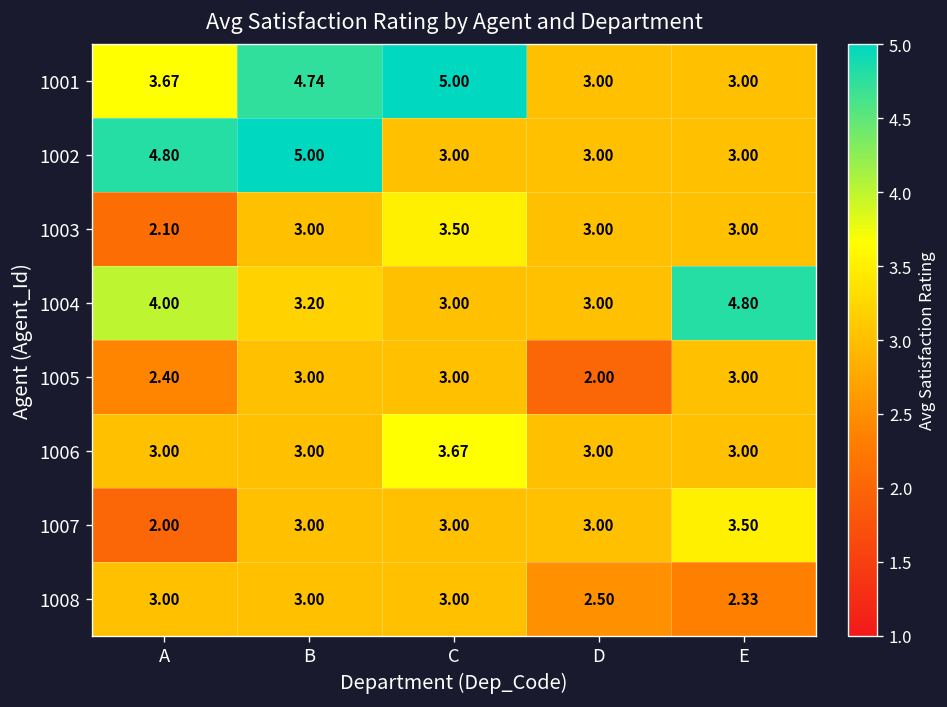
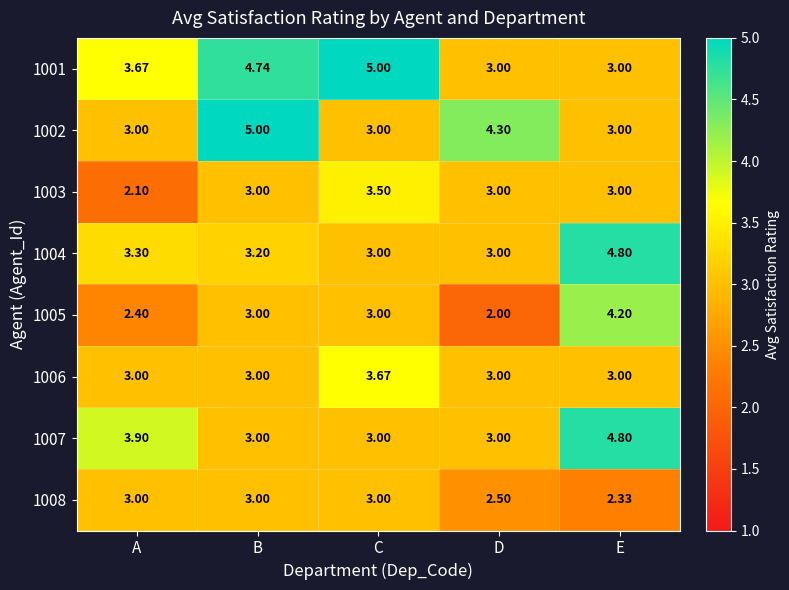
1002, A: 4.80 -> 3.00
1002, D: 3.00 -> 4.30
1004, A: 4.00 -> 3.30
1005, E: 3.00 -> 4.20
1007, A: 2.00 -> 3.90
1007, E: 3.50 -> 4.80
